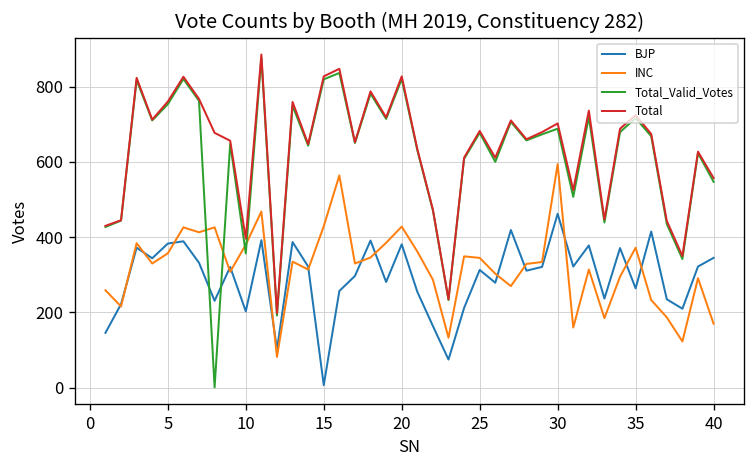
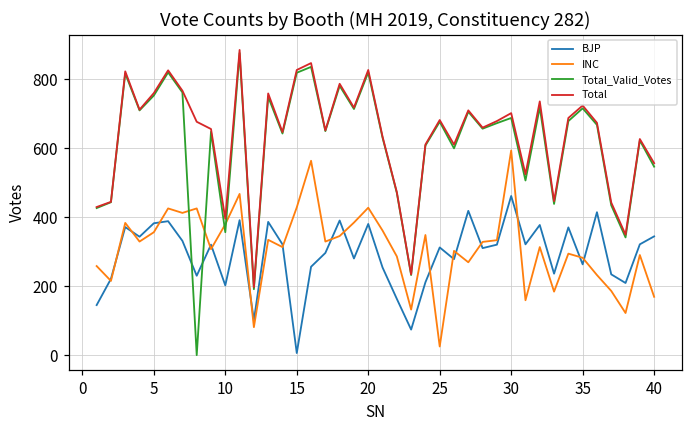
INC, 25: 350 -> 30
INC, 35: 370 -> 280
